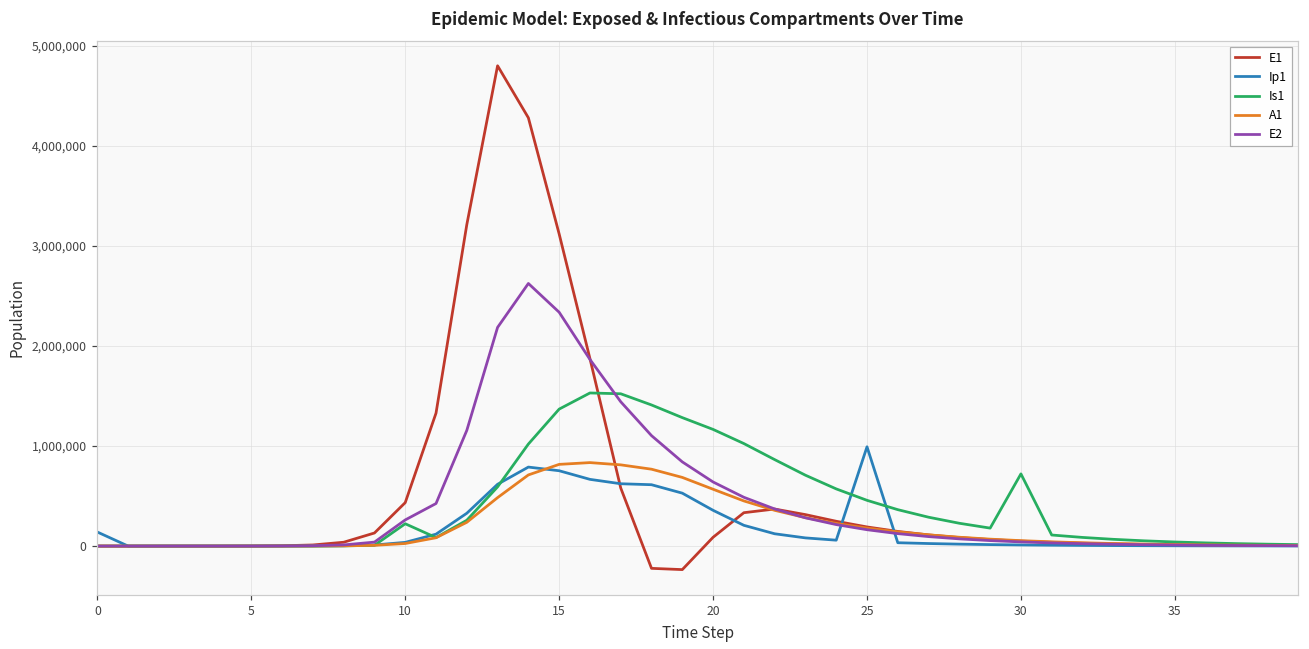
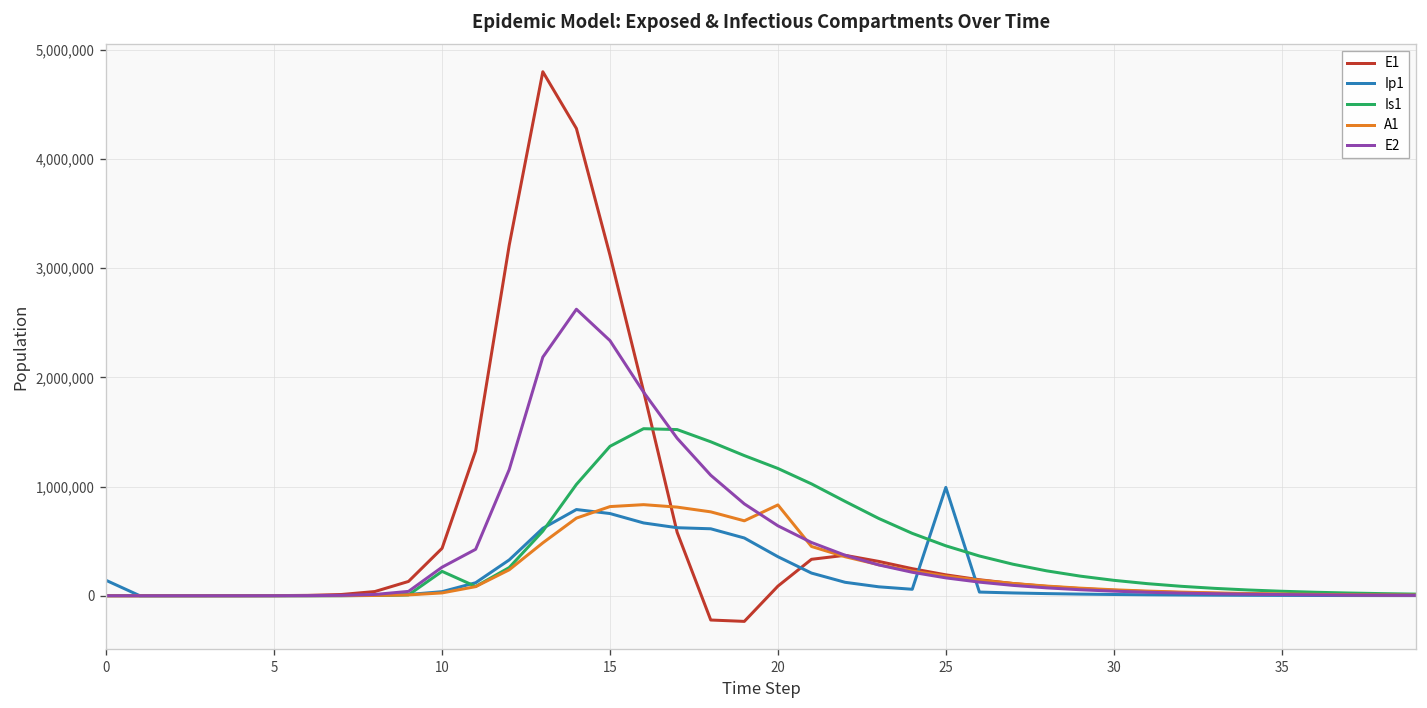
A1, 20: 600,000 -> 800,000
Is1, 30: 700,000 -> 100,000
